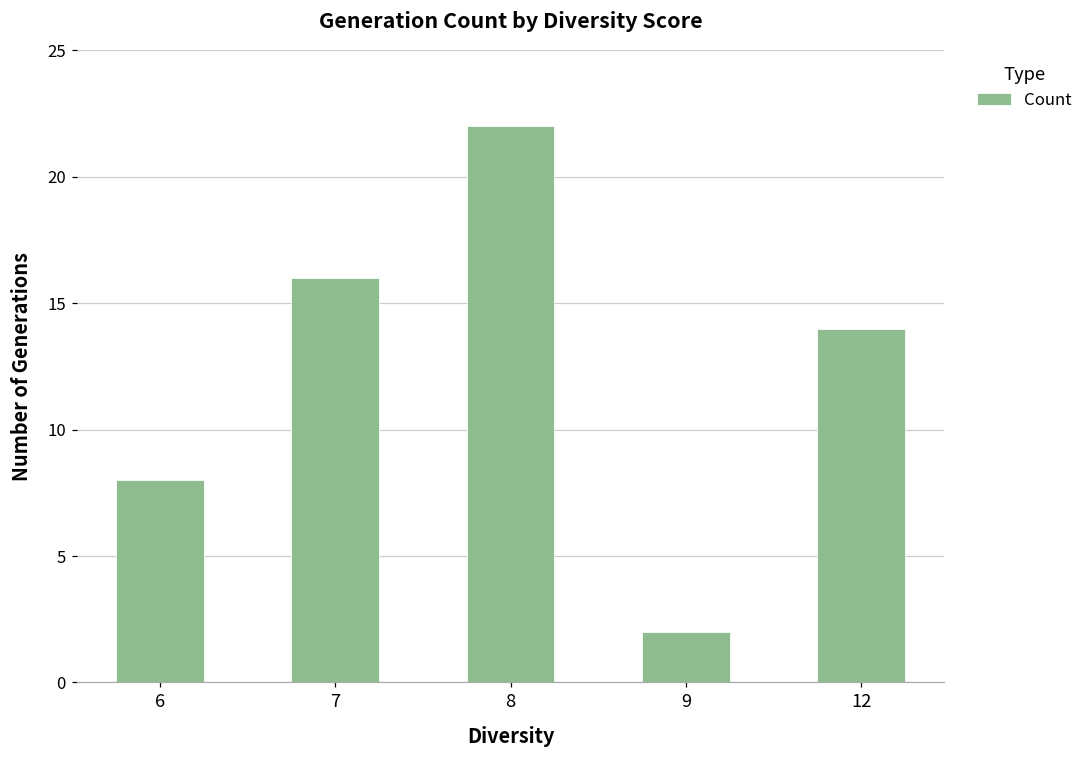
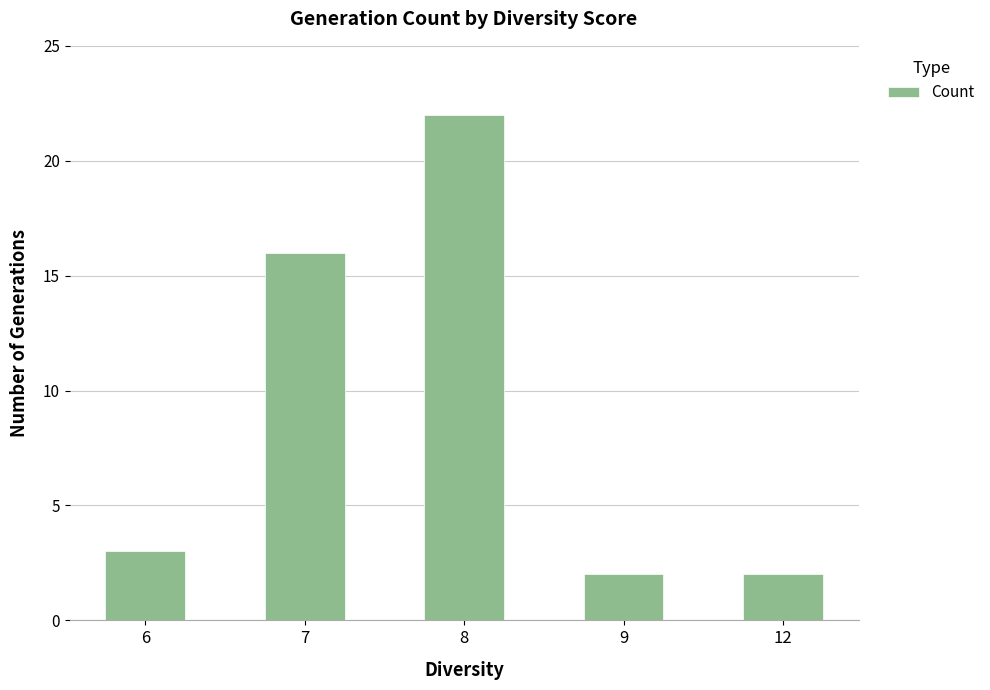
6: 8 -> 3
12: 14 -> 2
